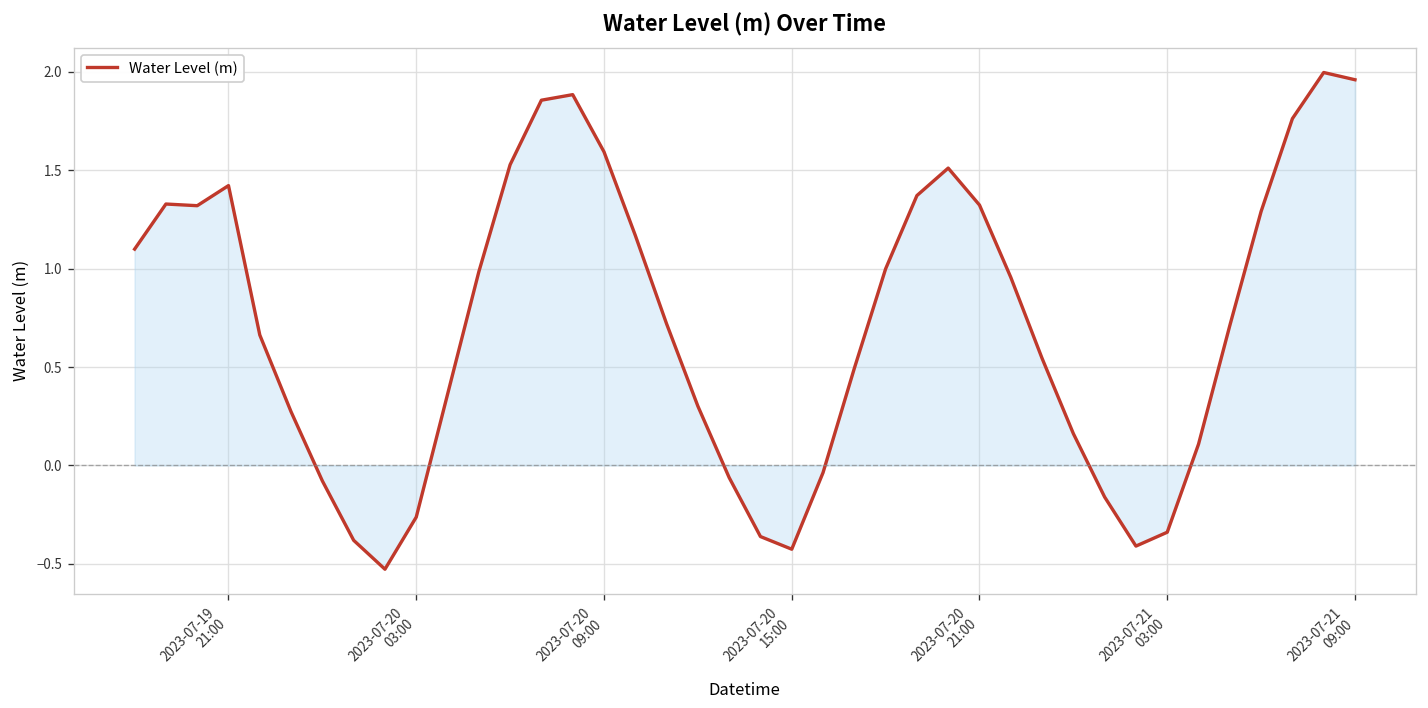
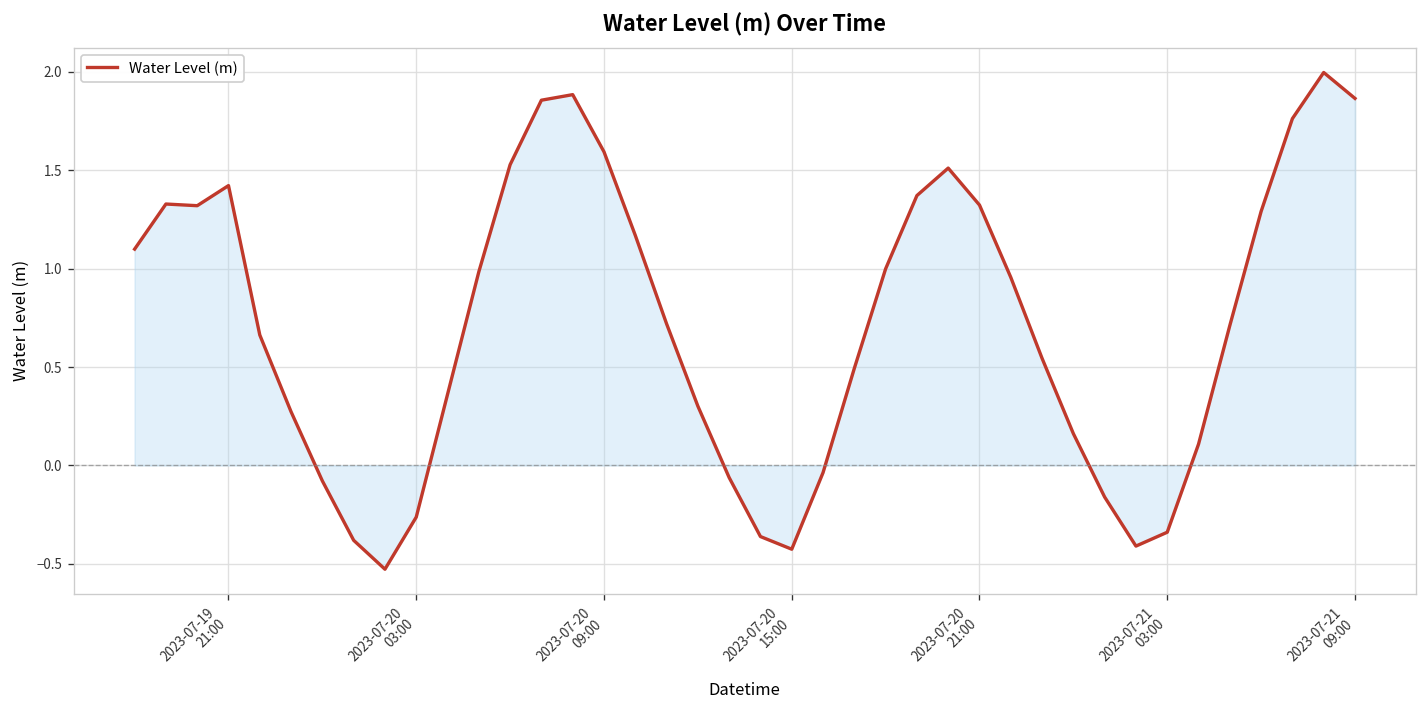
Water Level (m), 2023-07-21 09:00: 1.96 -> 1.87
